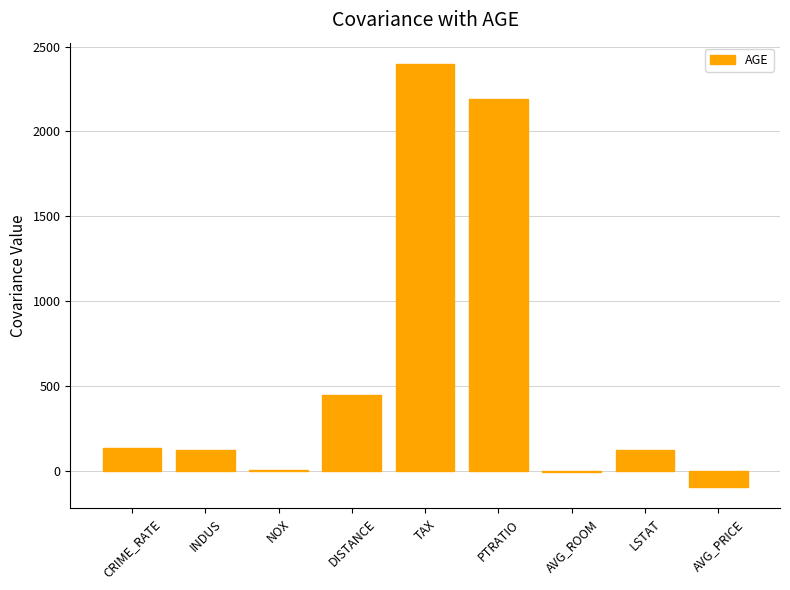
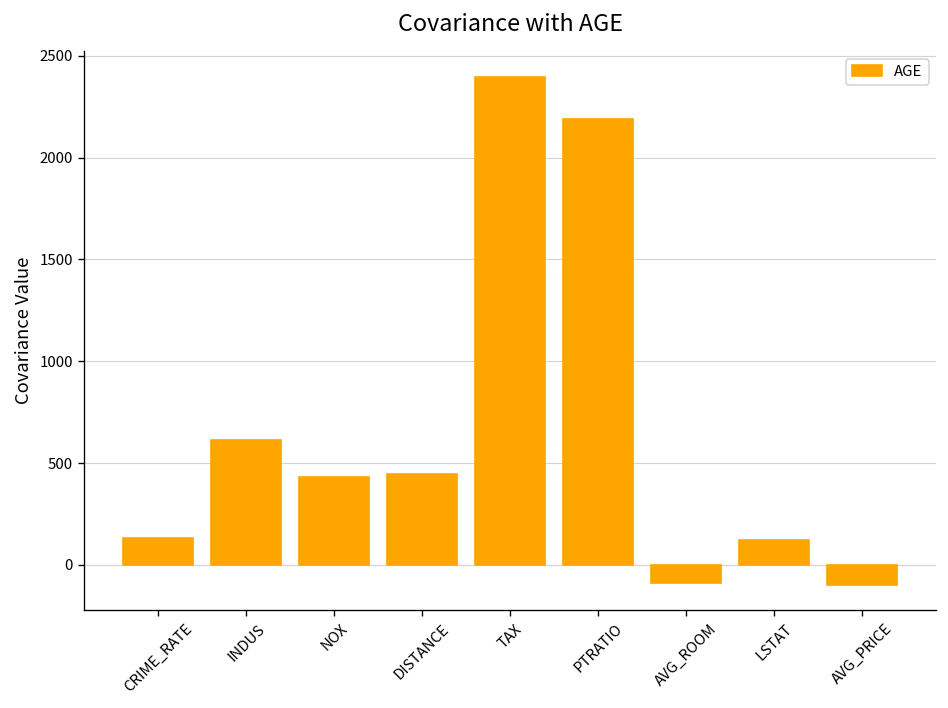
INDUS: 120 -> 610
NOX: 0 -> 430
AVG_ROOM: 0 -> -90
